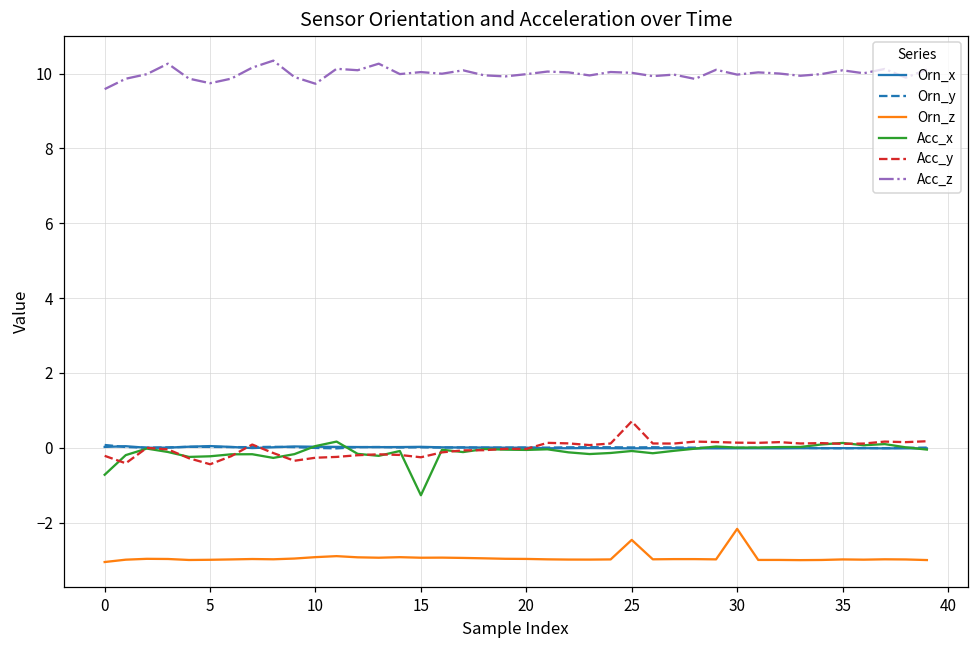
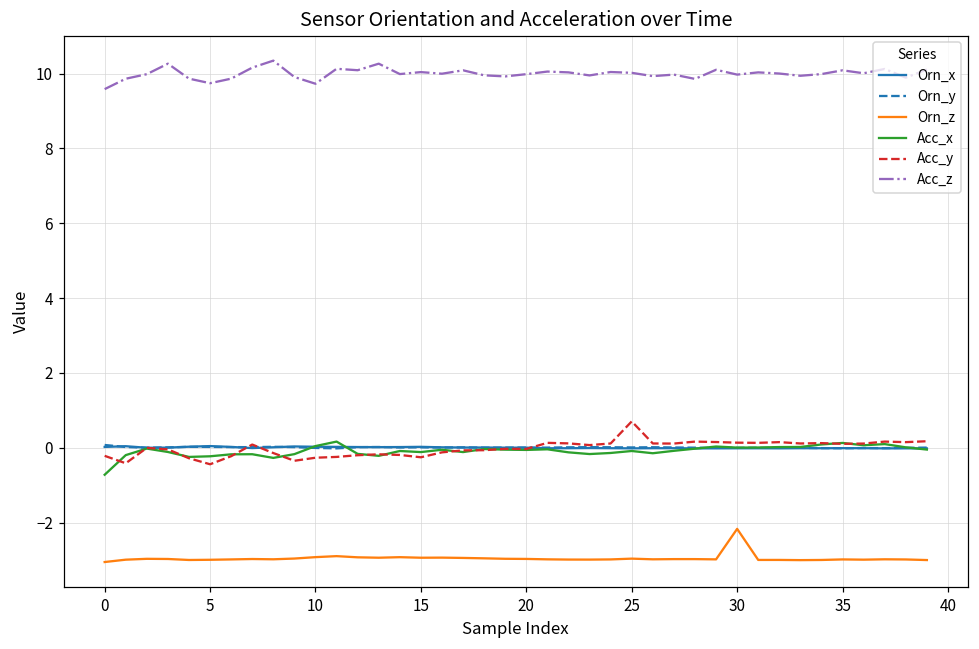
Acc_x, 15: -1.3 -> -0.1
Orn_z, 25: -2.5 -> -3.0
